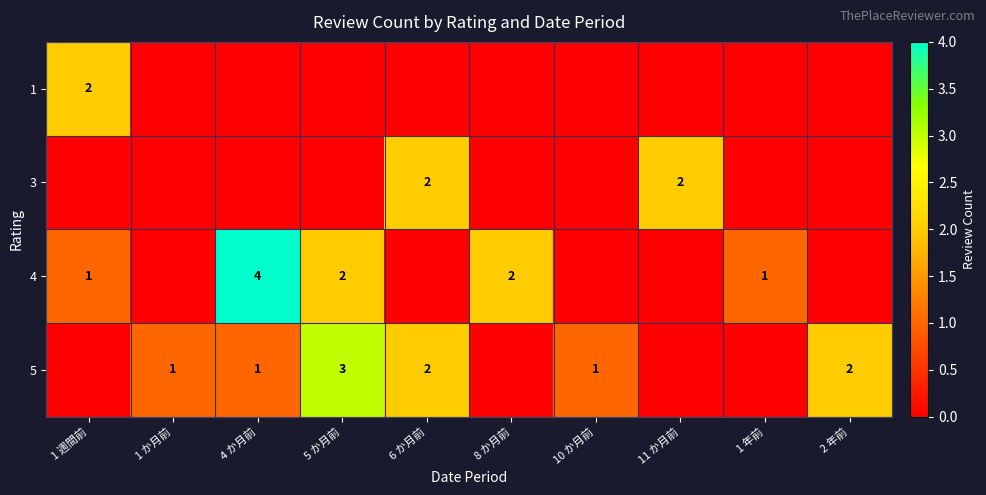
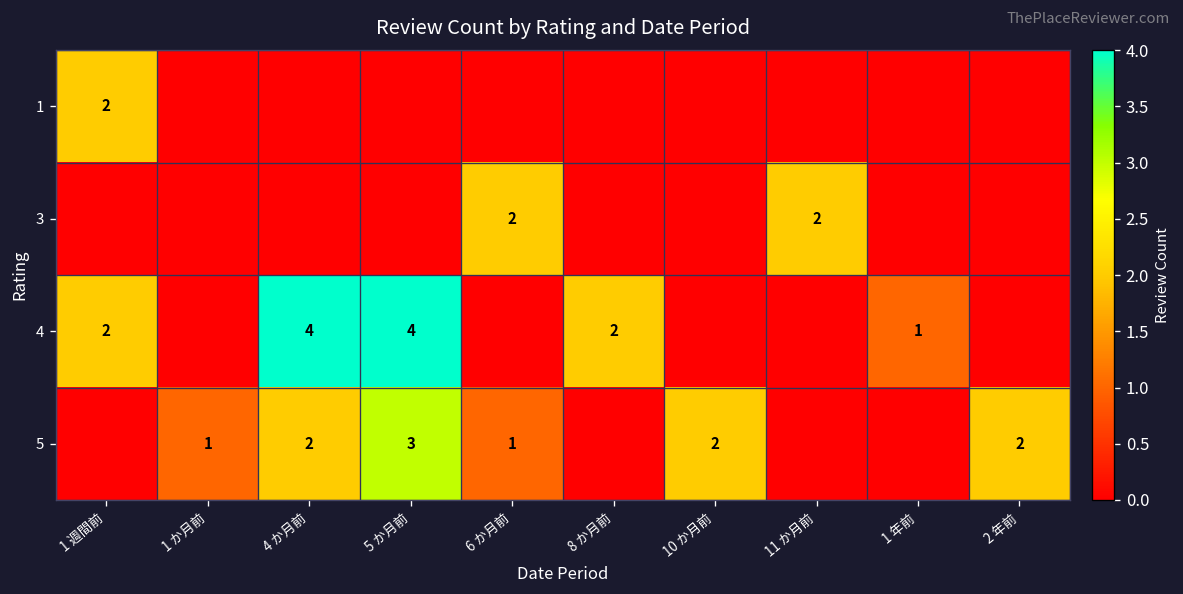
4, 1 週間前: 1 -> 2
4, 5 か月前: 2 -> 4
5, 4 か月前: 1 -> 2
5, 6 か月前: 2 -> 1
5, 10 か月前: 1 -> 2
